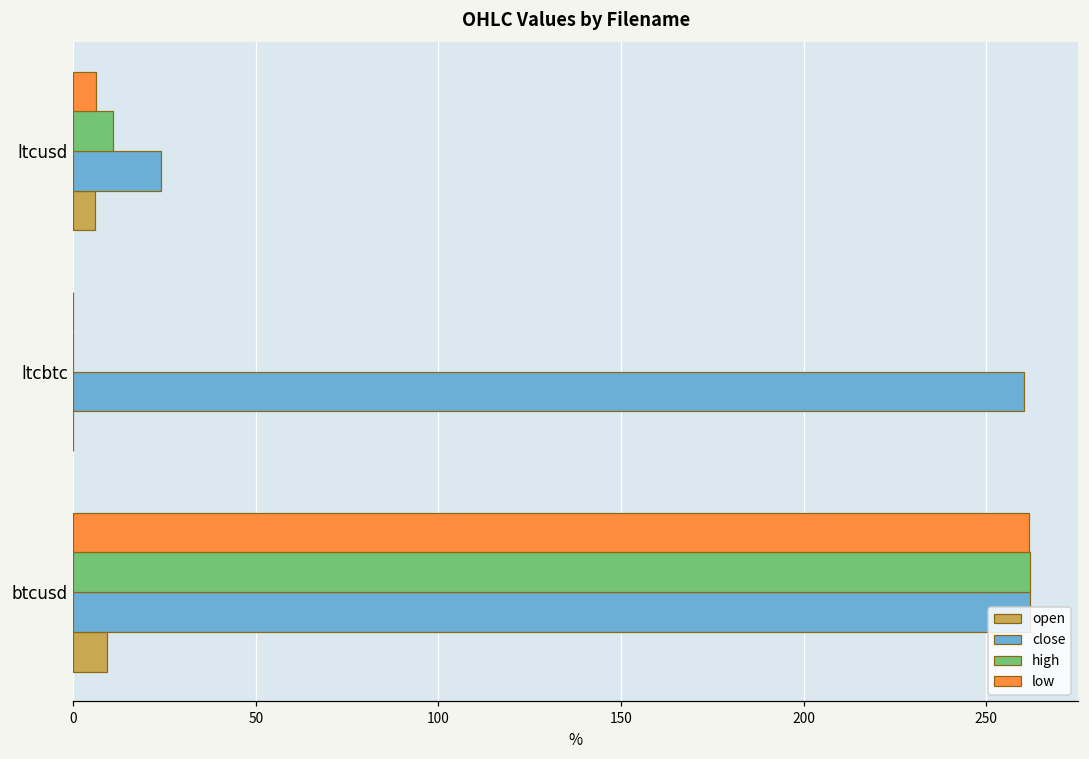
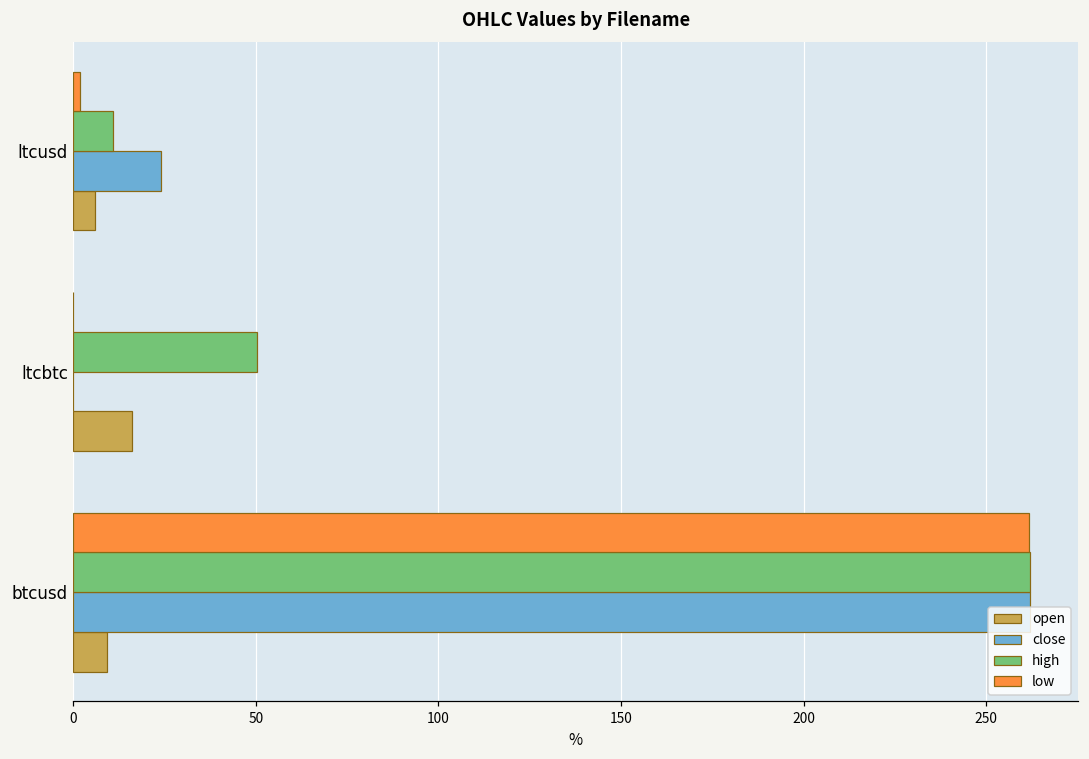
low, ltcusd: 6 -> 2
high, ltcbtc: 0 -> 50
close, ltcbtc: 260 -> 0
open, ltcbtc: 0 -> 16
